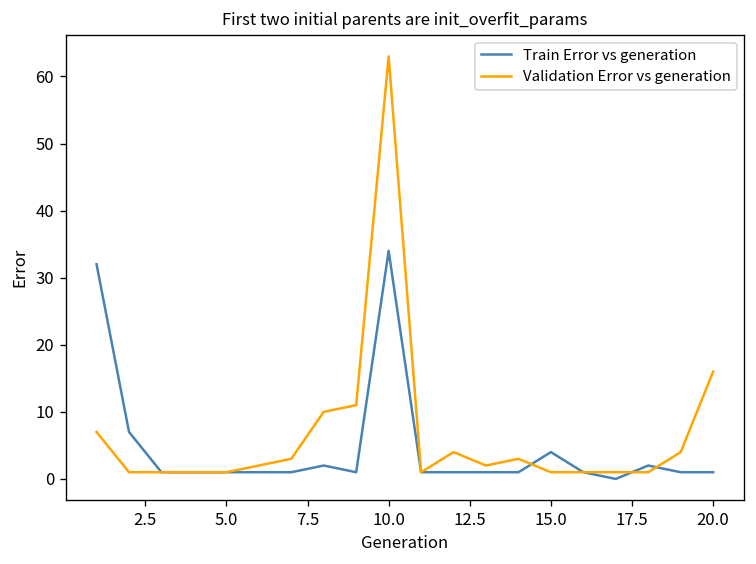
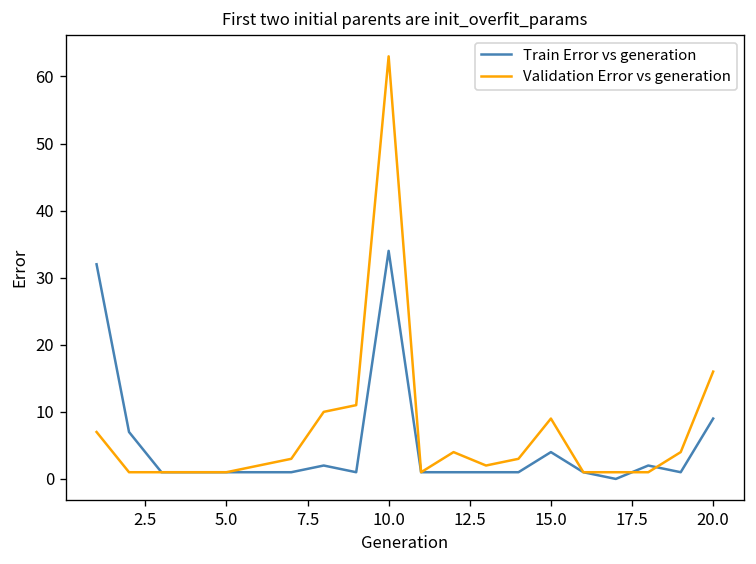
Validation Error vs generation, 15.0: 1 -> 9
Train Error vs generation, 20.0: 1 -> 9
